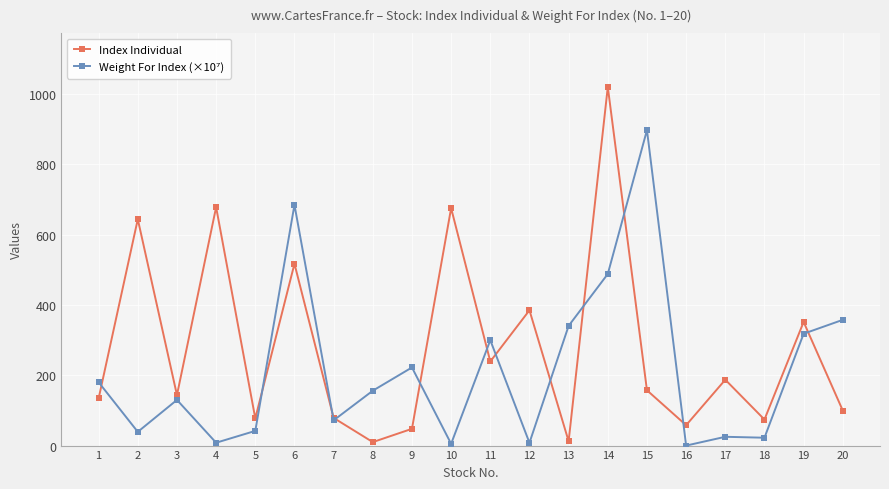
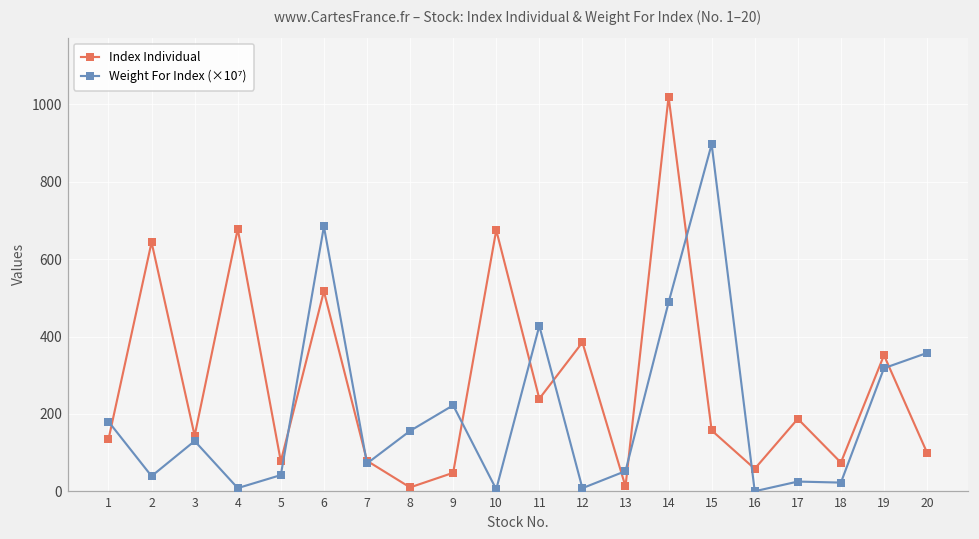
Weight For Index (×10⁷), 11: 300 -> 430
Weight For Index (×10⁷), 13: 340 -> 50
